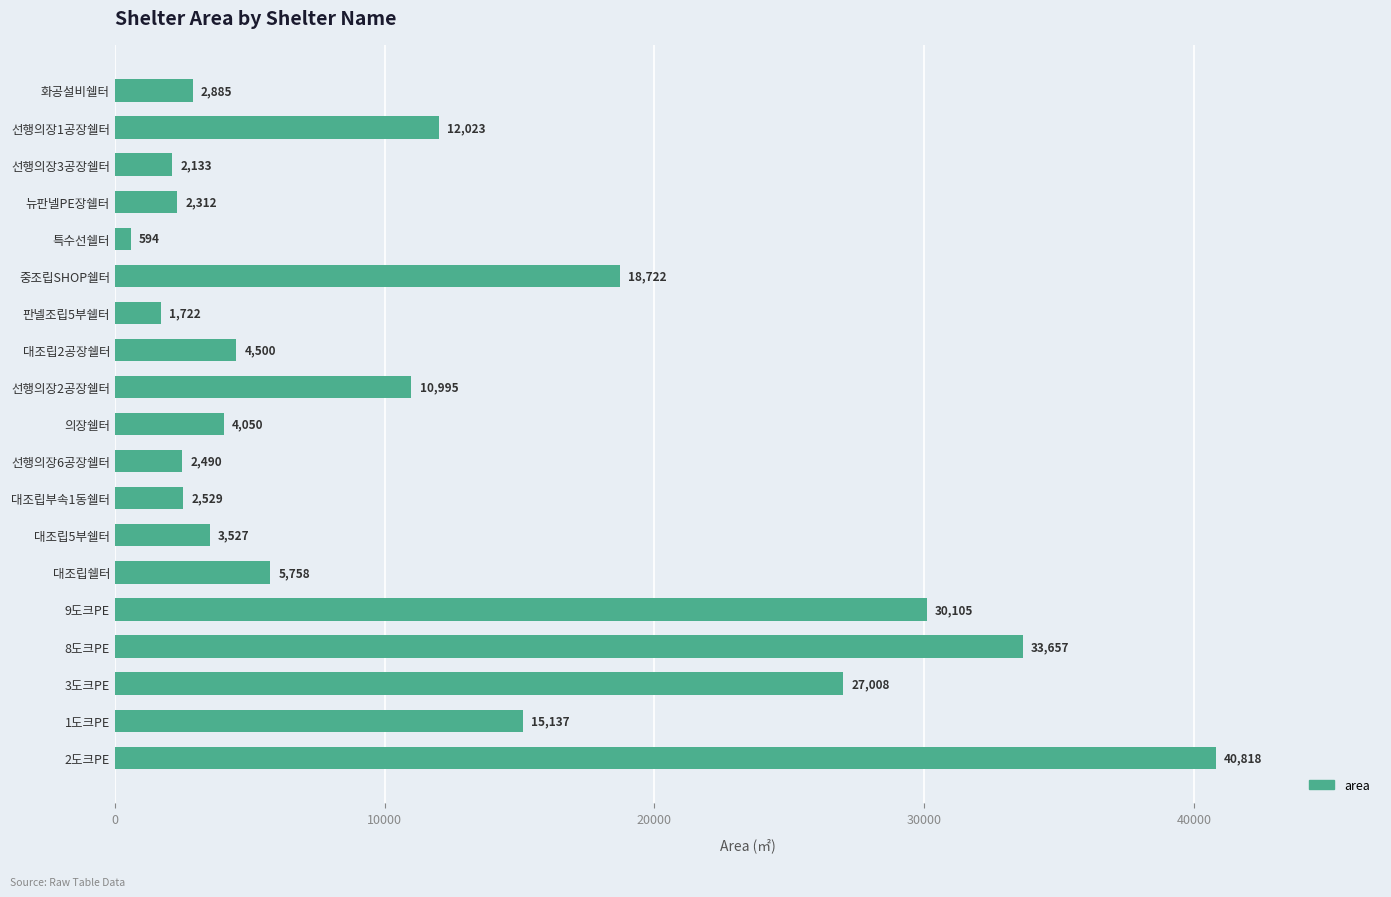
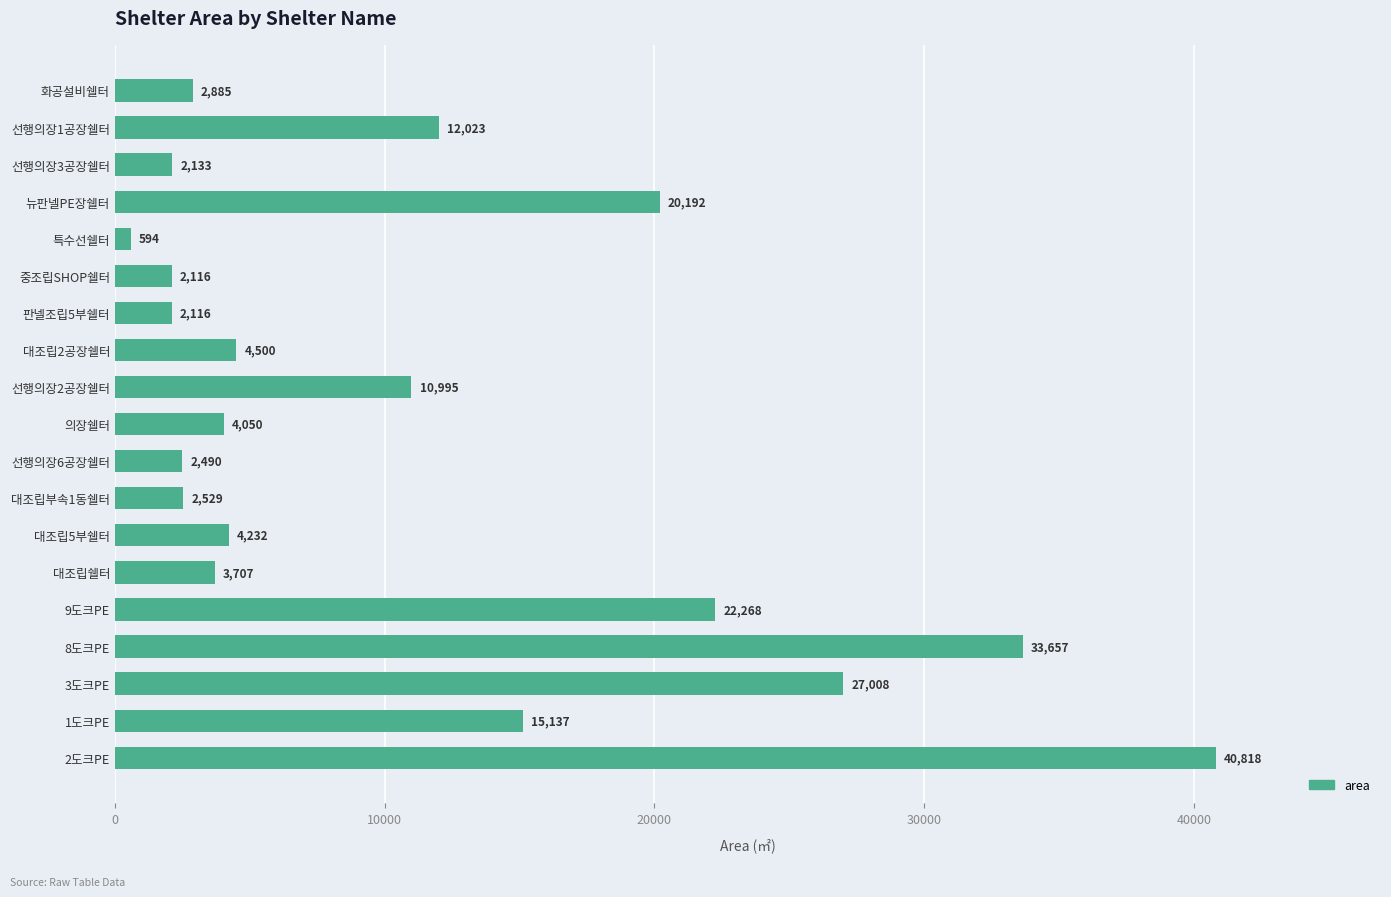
뉴판넬PE장쉘터: 2,312 -> 20,192
중조립SHOP쉘터: 18,722 -> 2,116
판넬조립5부쉘터: 1,722 -> 2,116
대조립5부쉘터: 3,527 -> 4,232
대조립쉘터: 5,758 -> 3,707
9도크PE: 30,105 -> 22,268
